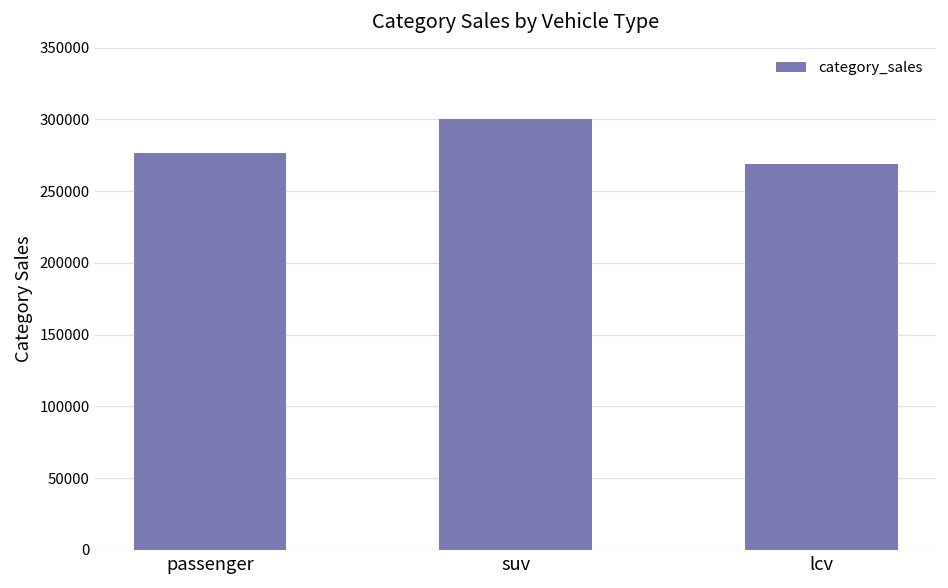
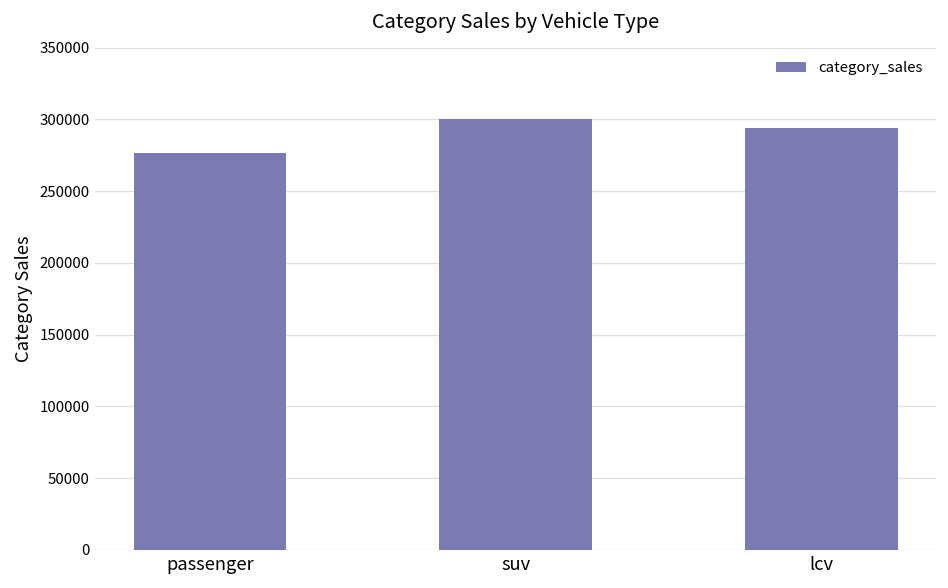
lcv: 269000 -> 294000
